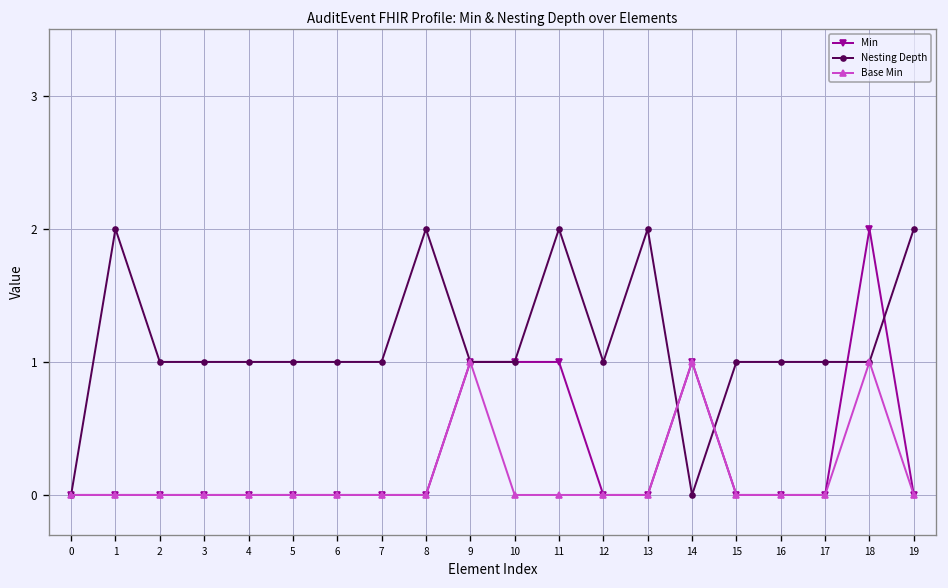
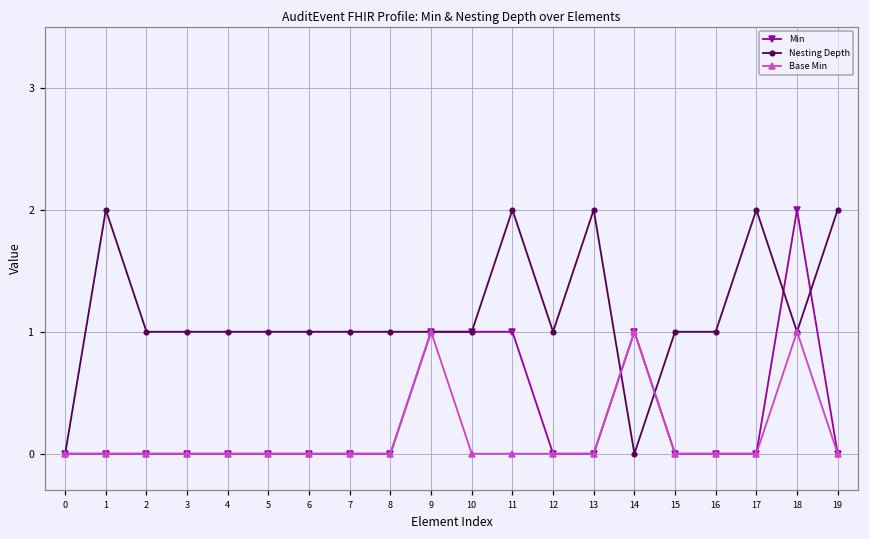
Nesting Depth, 8: 2 -> 1
Nesting Depth, 17: 1 -> 2
